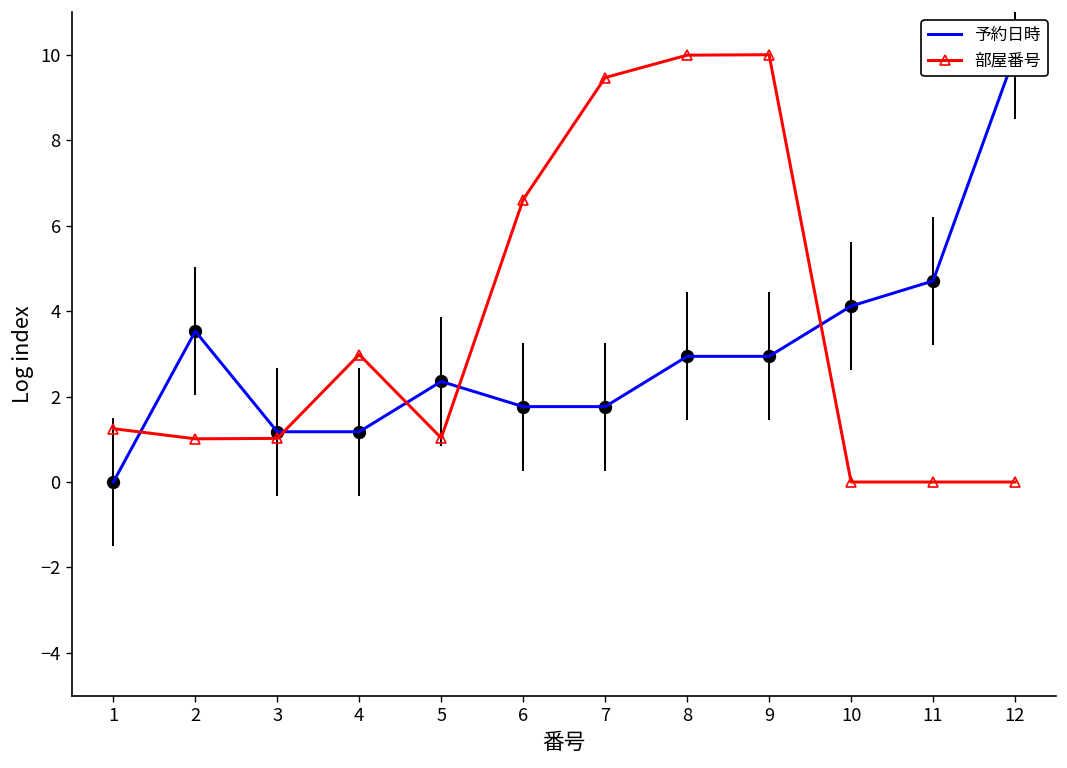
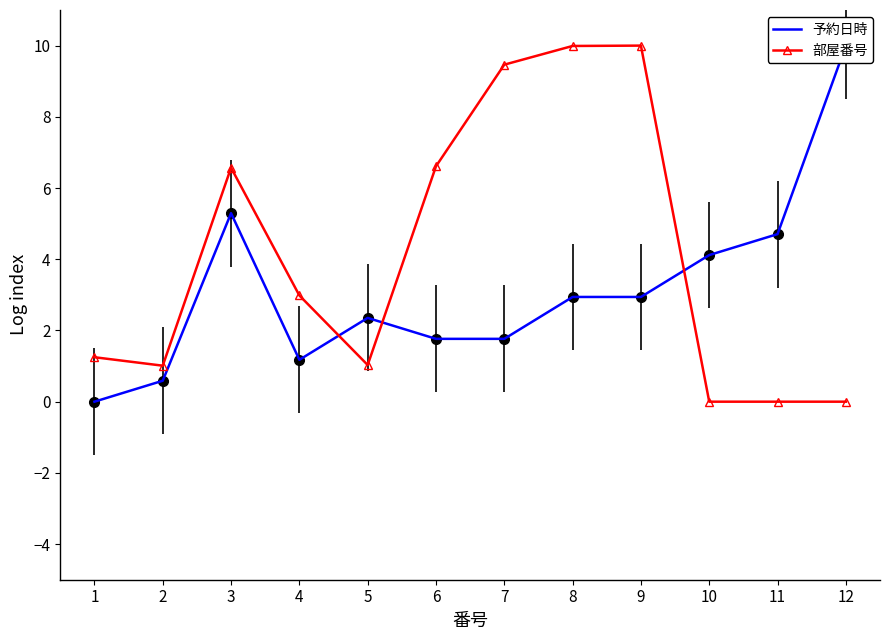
予約日時, 2: 3.5 -> 0.6
予約日時, 3: 1.2 -> 5.3
部屋番号, 3: 1.0 -> 6.6
